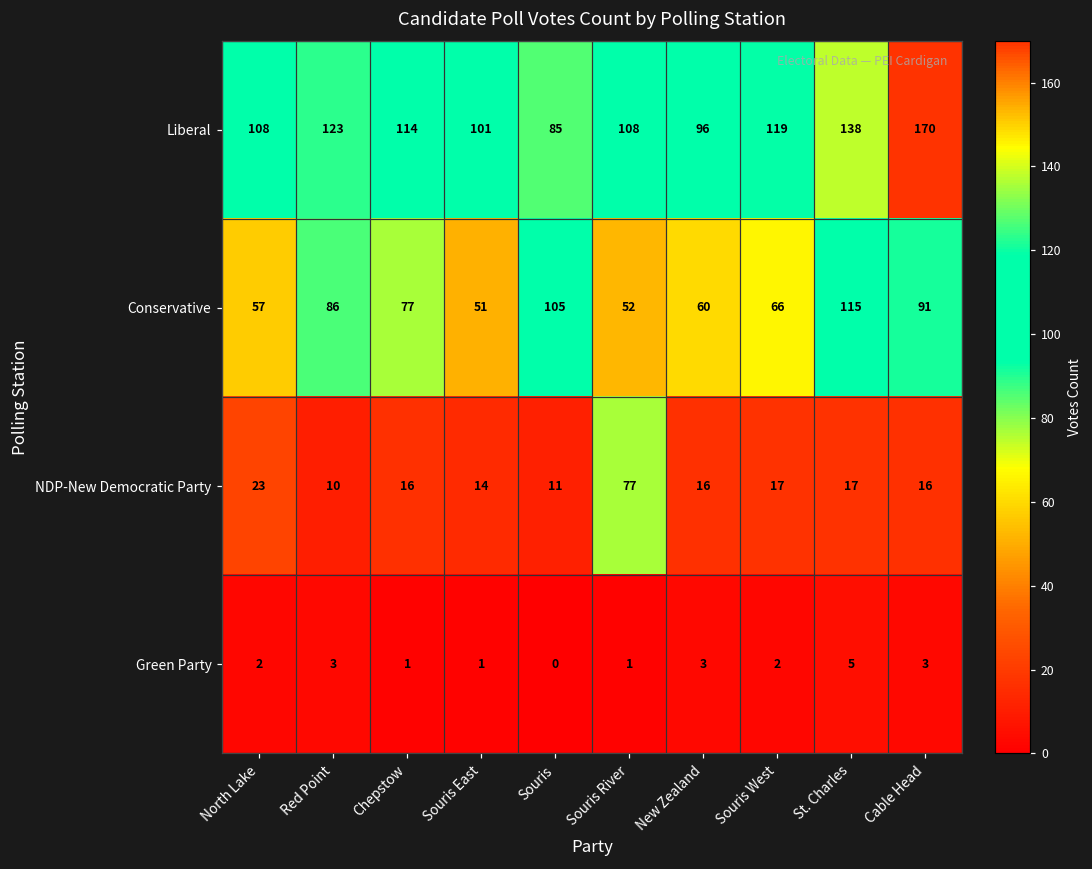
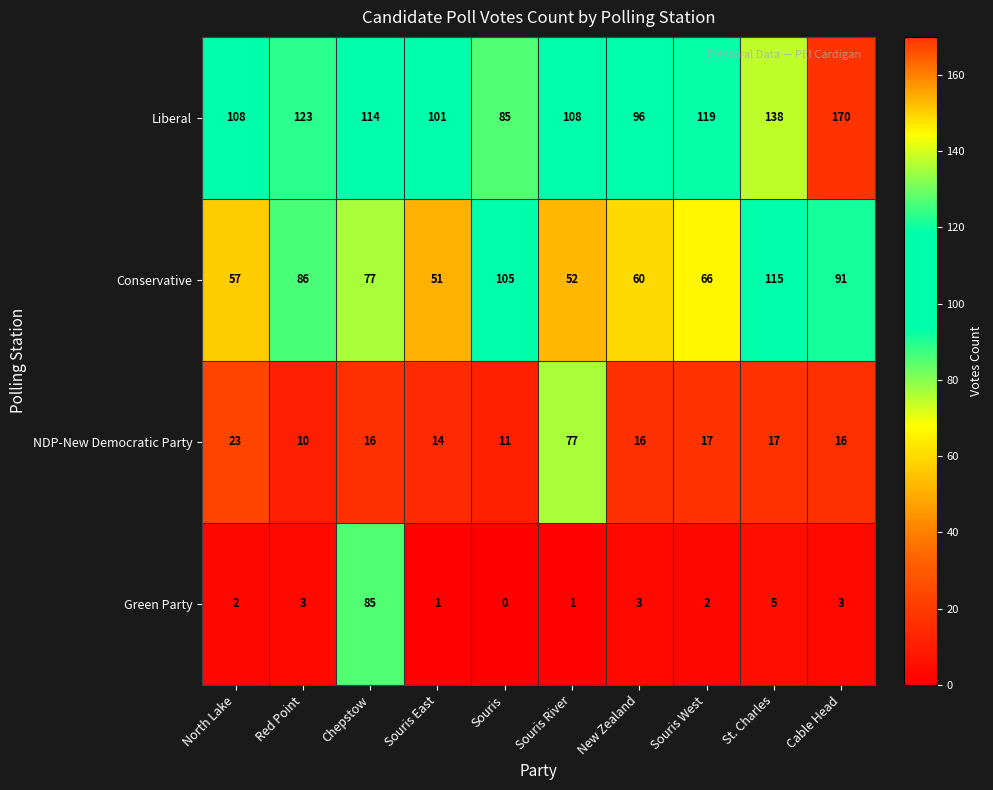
Green Party, Chepstow: 1 -> 85
